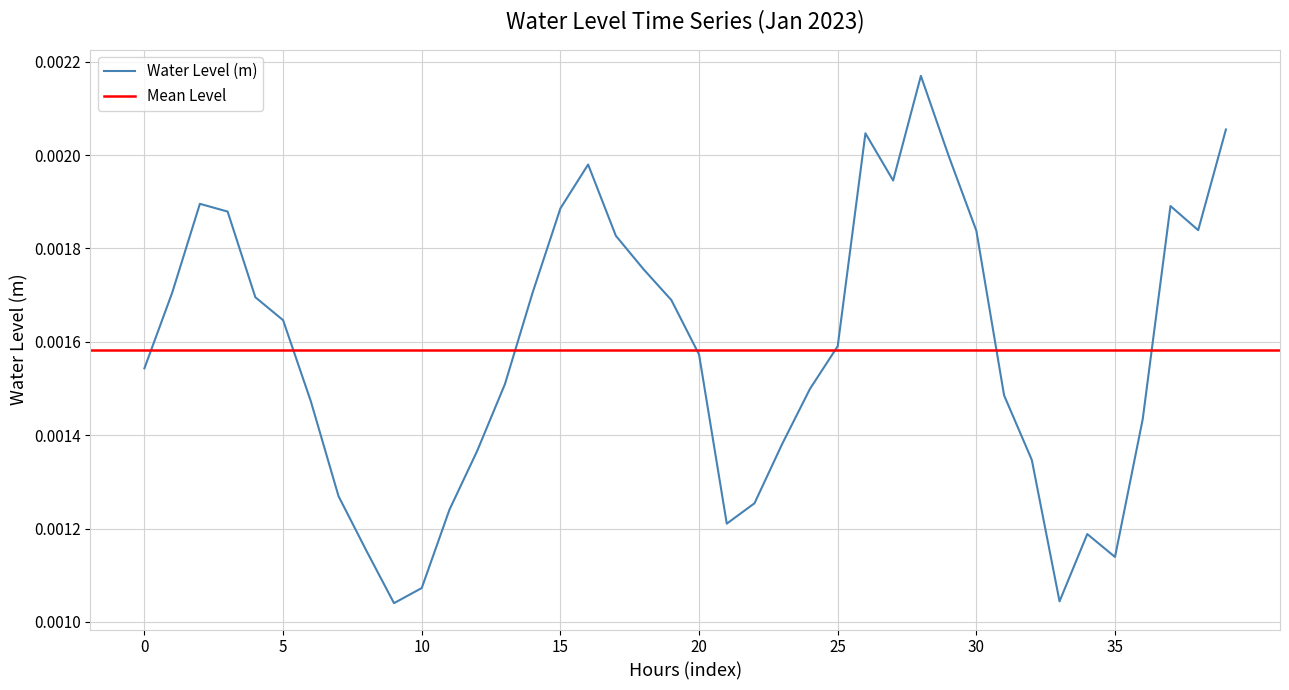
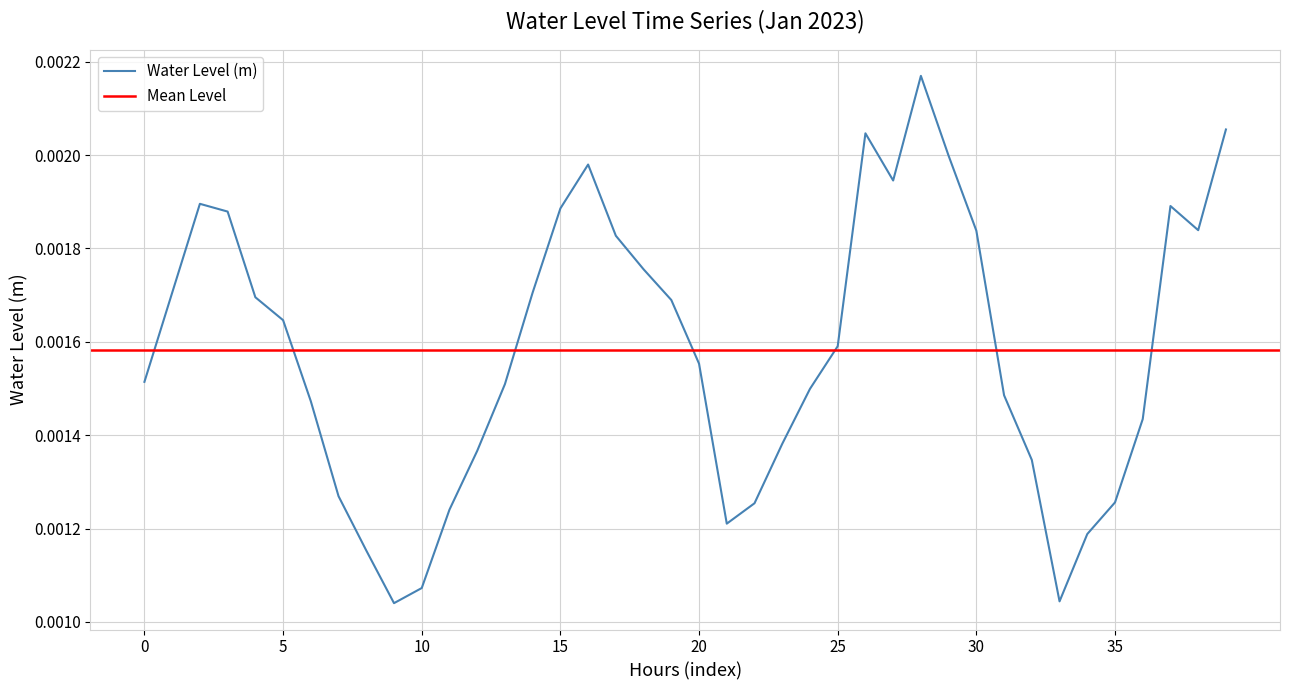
0: 0.00154 -> 0.00151
20: 0.00157 -> 0.00155
35: 0.00114 -> 0.00126
